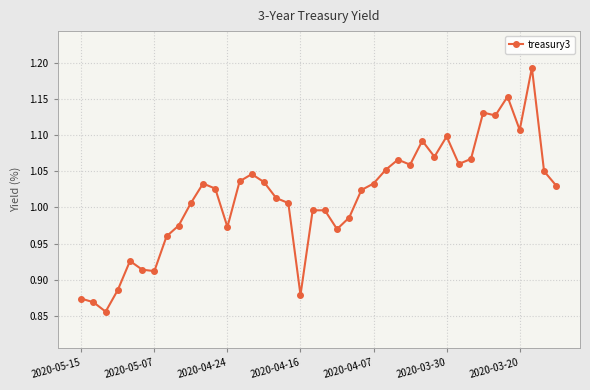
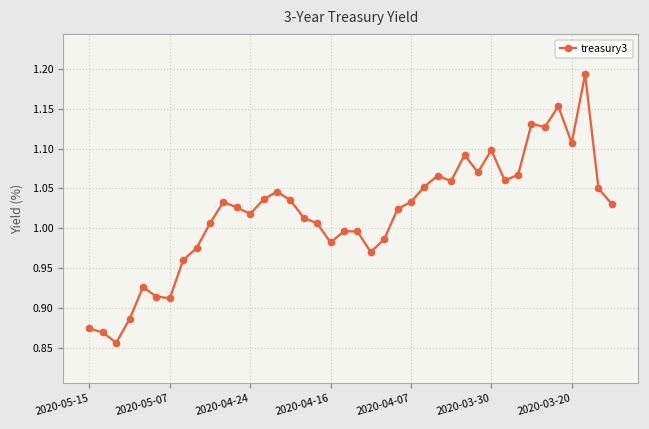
2020-04-24: 0.97 -> 1.02
2020-04-16: 0.88 -> 0.98
